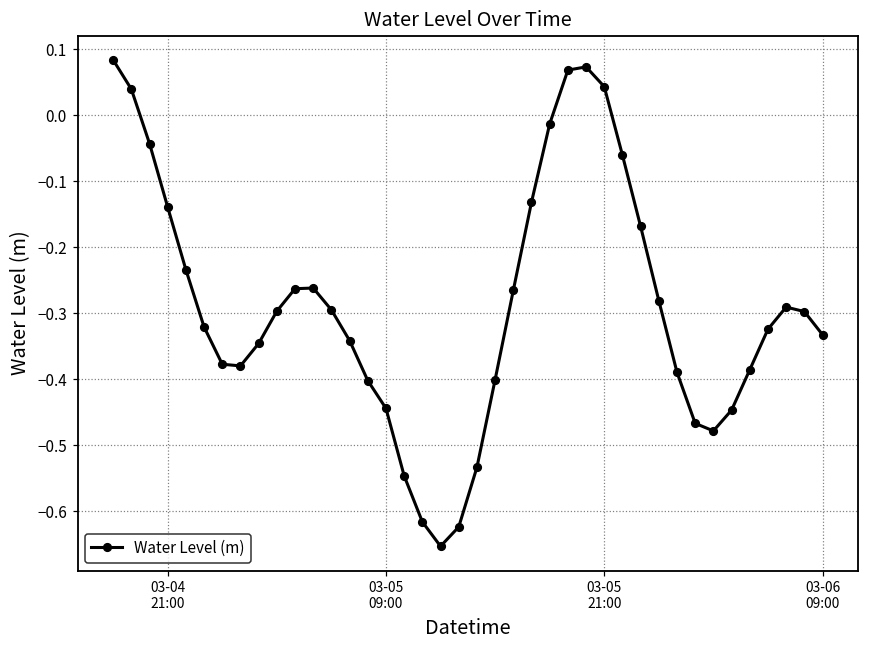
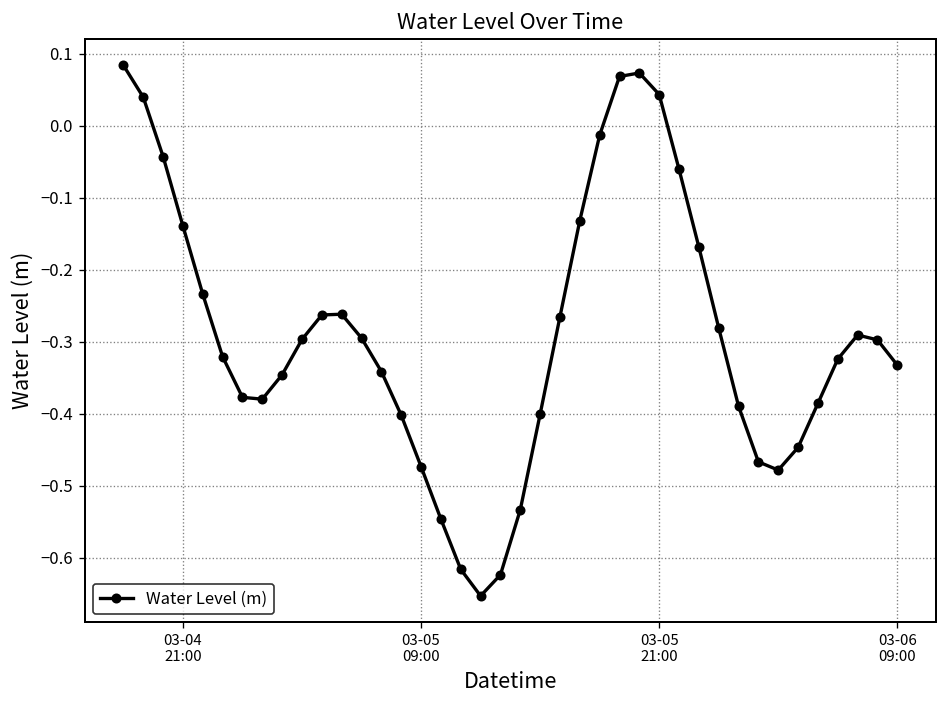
03-05 09:00: -0.44 -> -0.47
